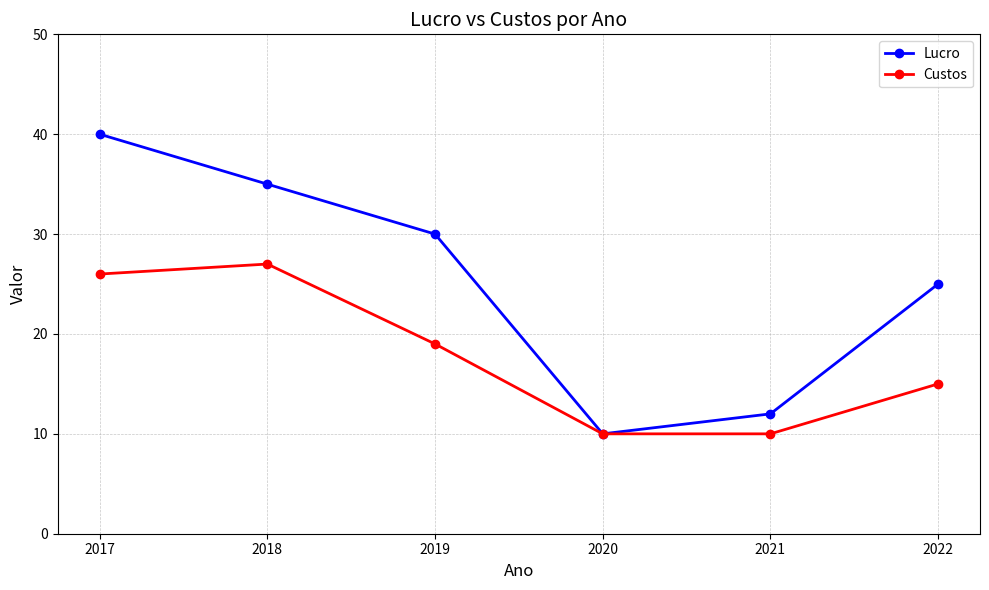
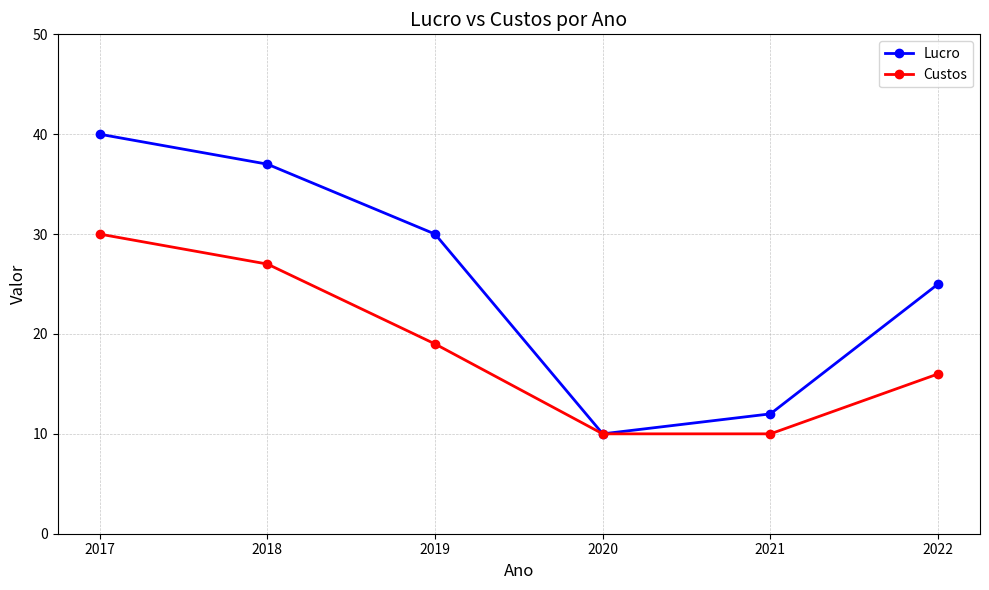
Custos, 2017: 26 -> 30
Lucro, 2018: 35 -> 37
Custos, 2022: 15 -> 16
